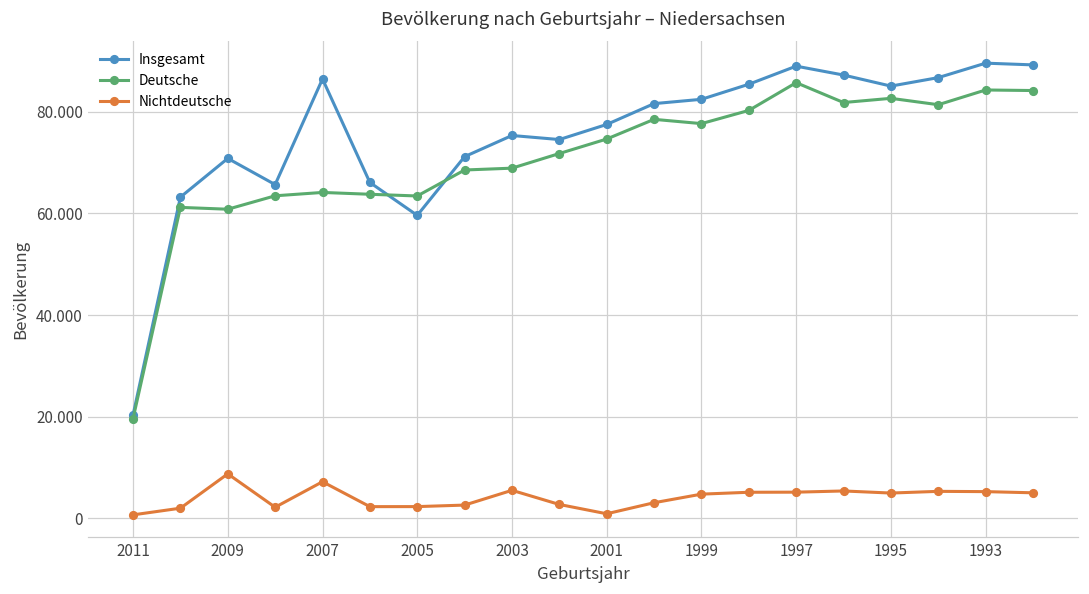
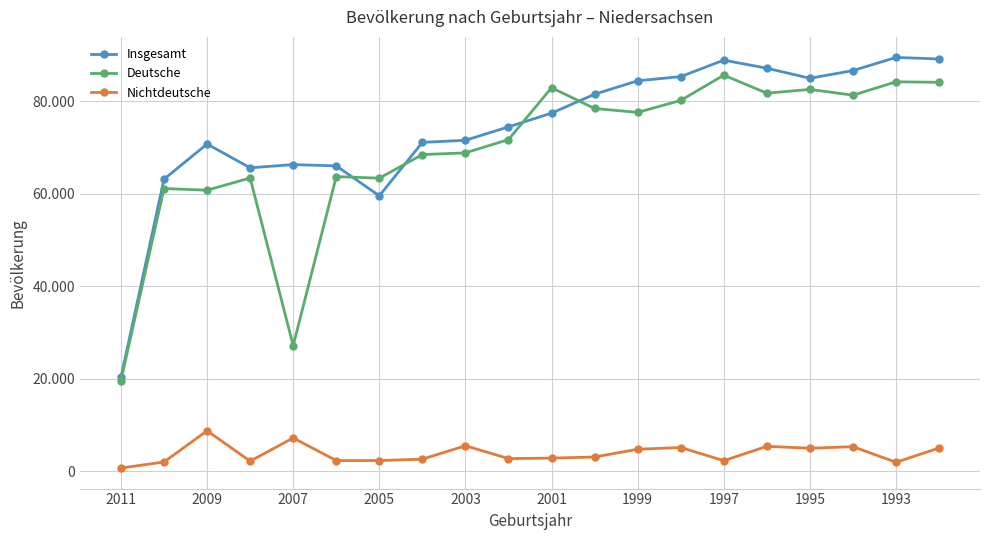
Insgesamt, 2007: 86 -> 66
Deutsche, 2007: 64 -> 27
Insgesamt, 2003: 75 -> 72
Deutsche, 2001: 75 -> 83
Nichtdeutsche, 2001: 1 -> 3
Insgesamt, 1999: 82 -> 84
Nichtdeutsche, 1997: 5 -> 2
Nichtdeutsche, 1993: 5 -> 2
